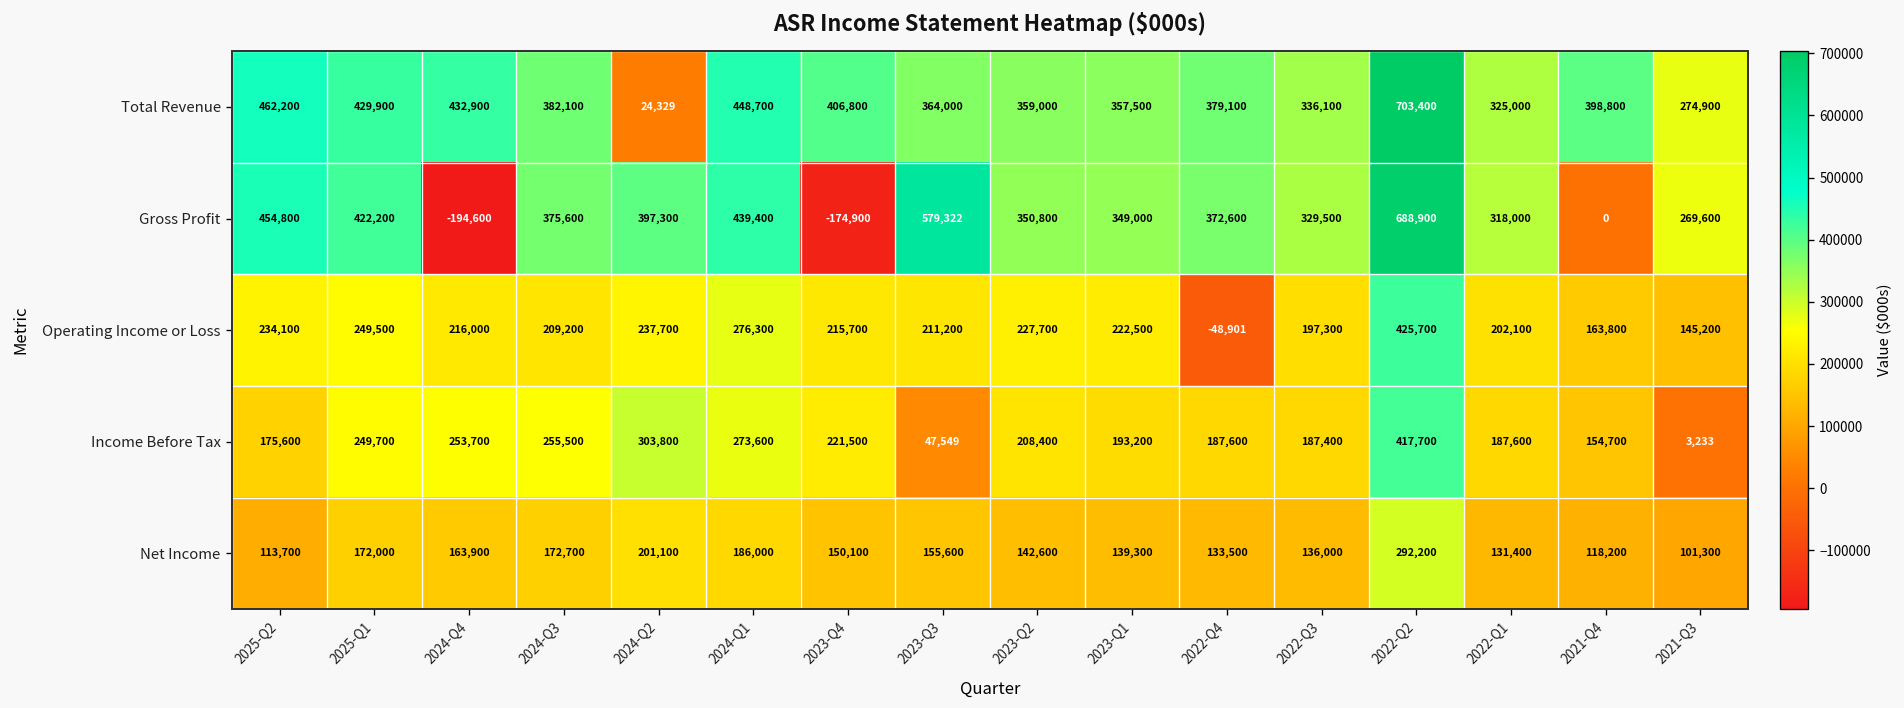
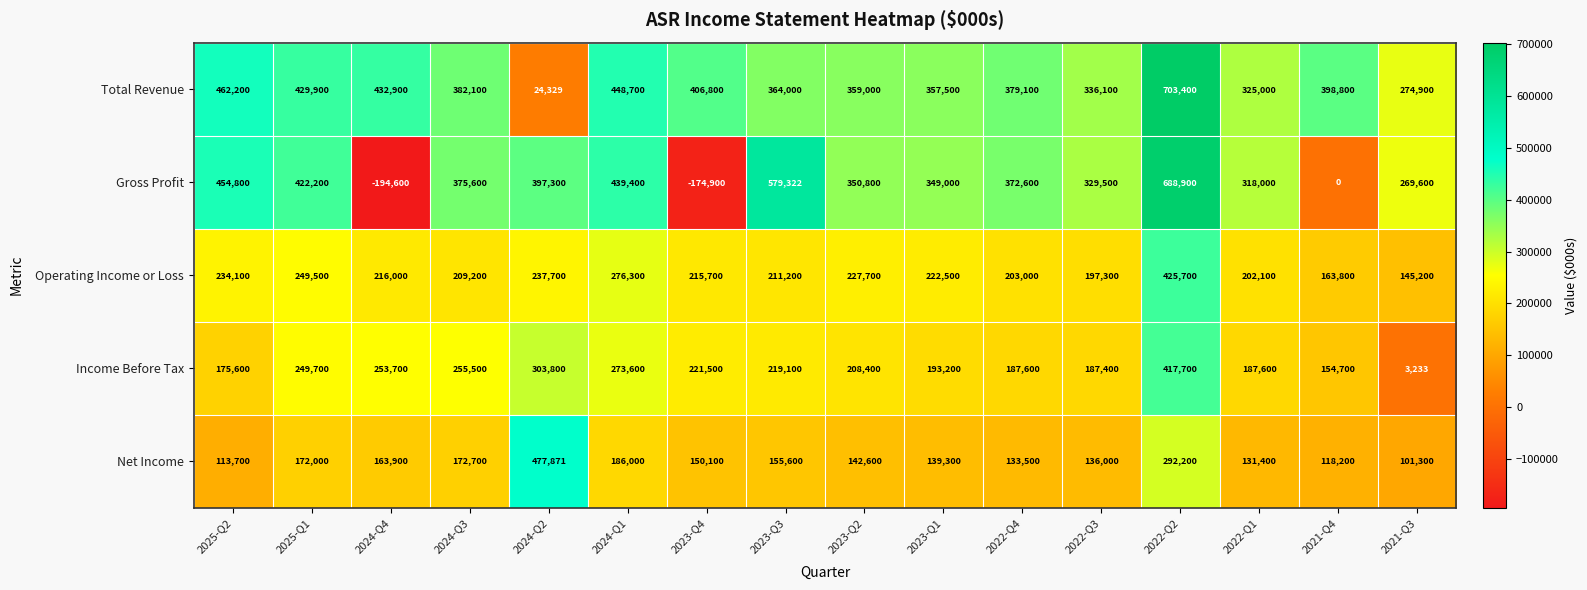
Operating Income or Loss, 2022-Q4: -48,901 -> 203,000
Income Before Tax, 2023-Q3: 47,549 -> 219,100
Net Income, 2024-Q2: 201,100 -> 477,871
